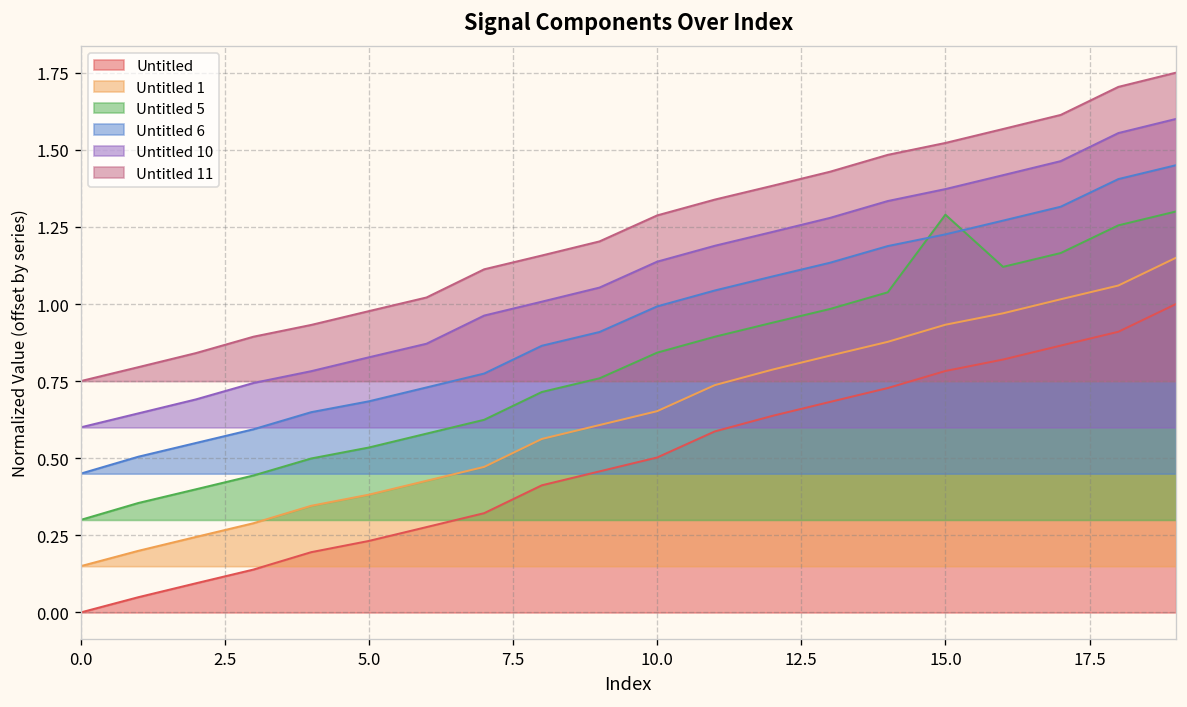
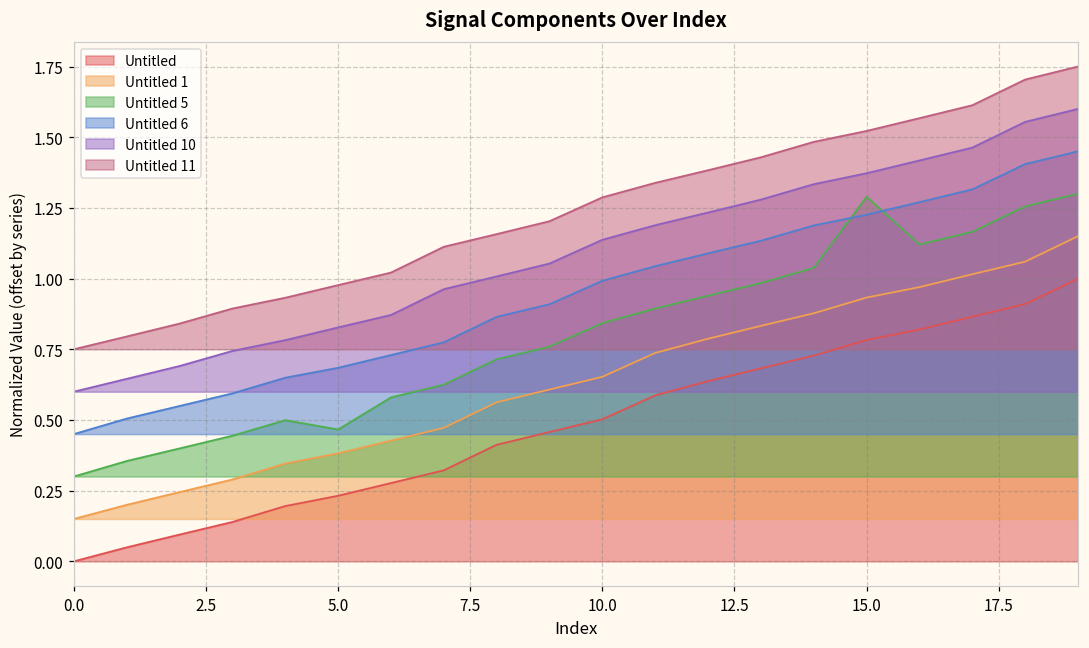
Untitled 5, 5.0: 0.53 -> 0.47
